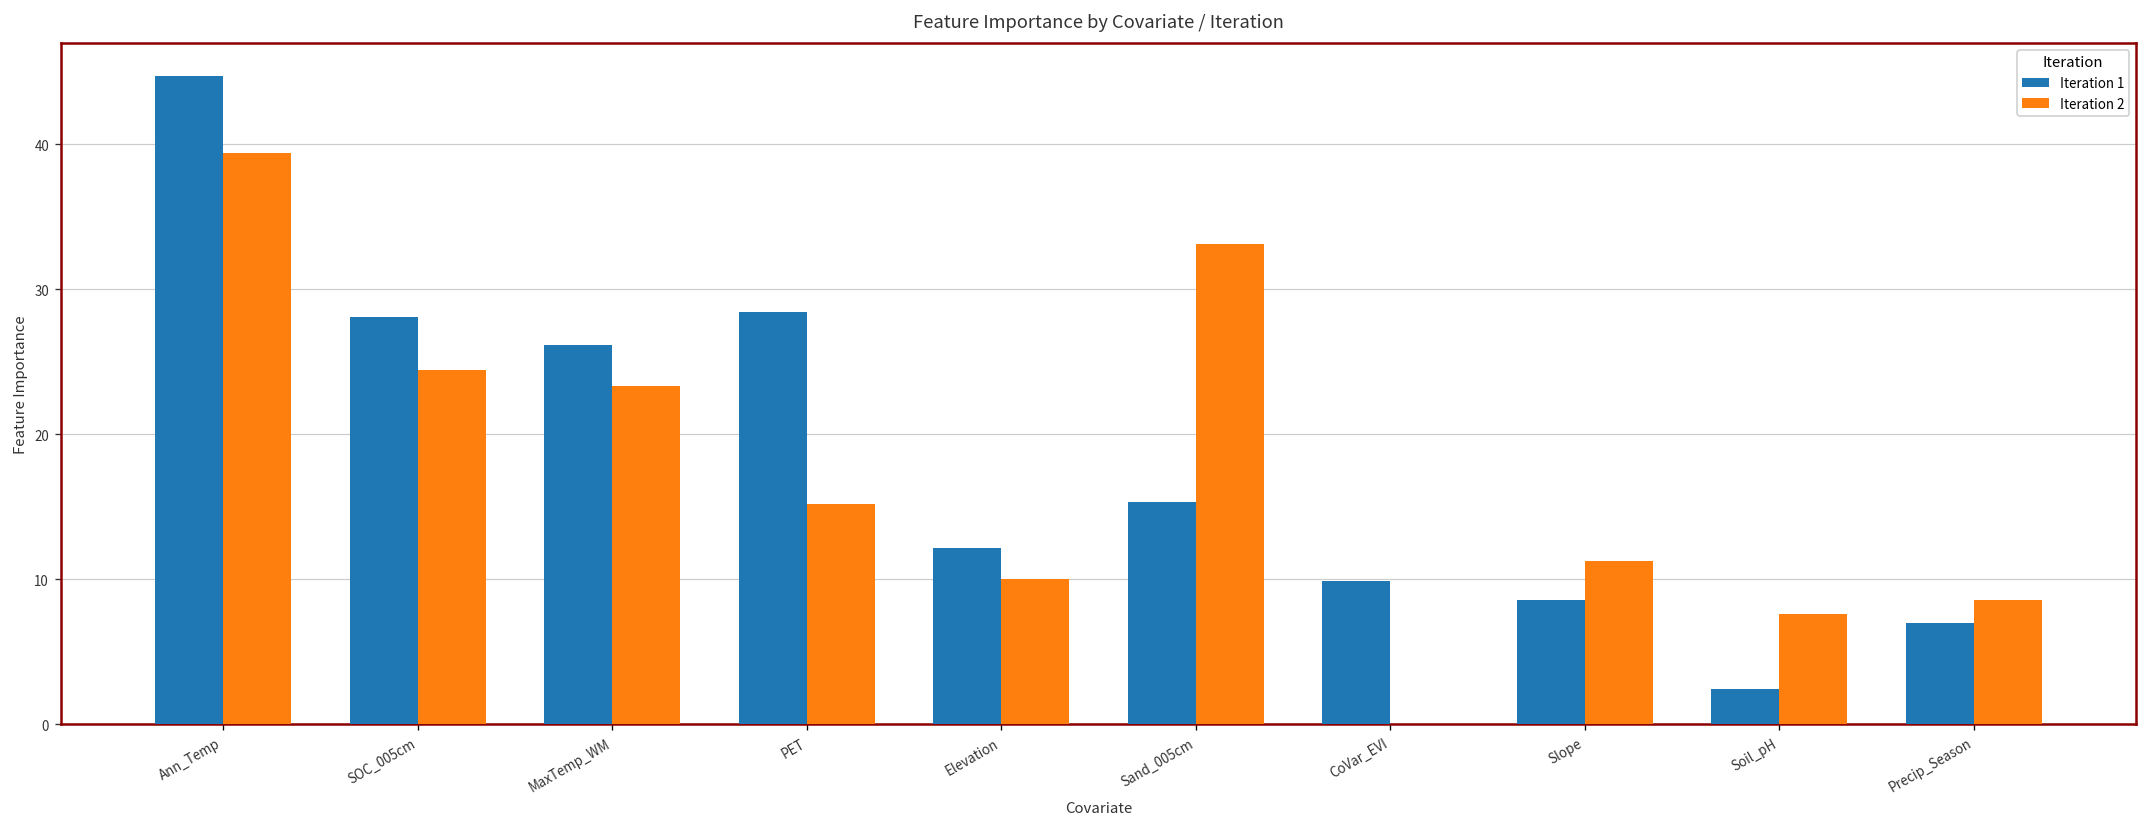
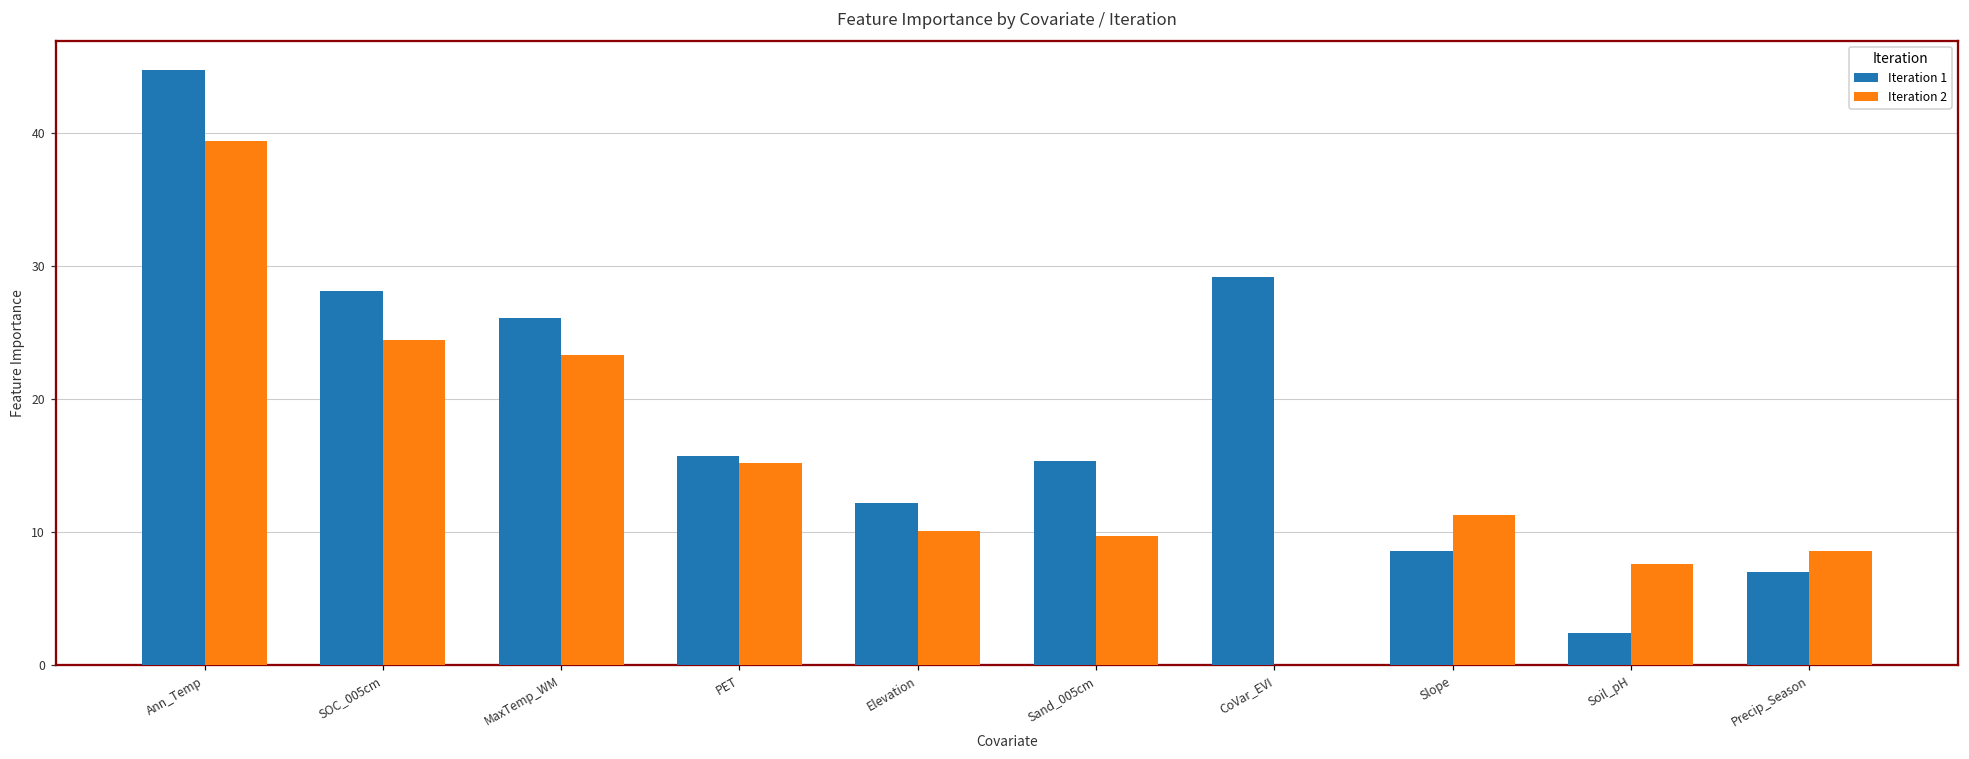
Iteration 1, PET: 28.4 -> 15.7
Iteration 2, Sand_005cm: 33.2 -> 9.7
Iteration 1, CoVar_EVI: 9.9 -> 29.2
